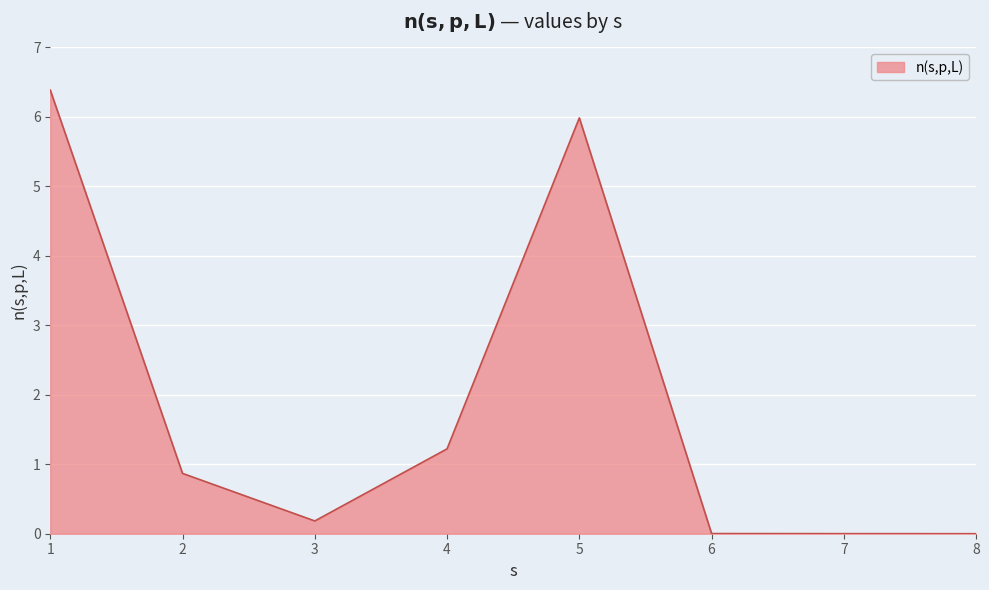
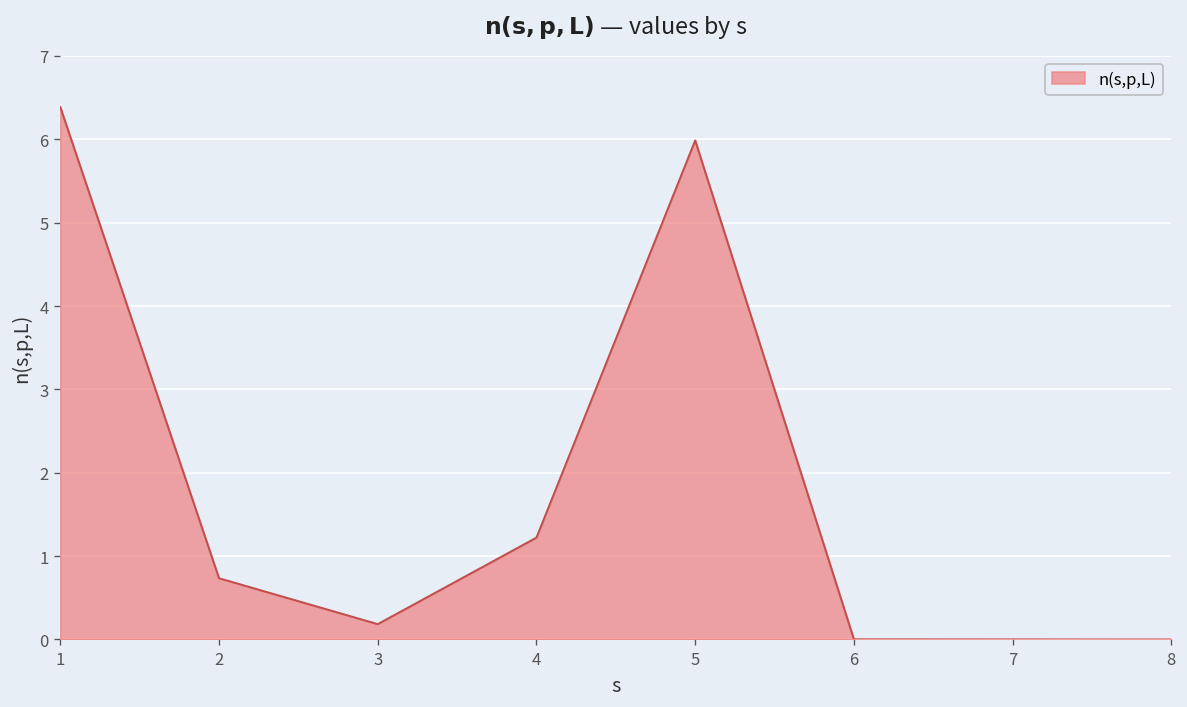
2: 0.9 -> 0.7
